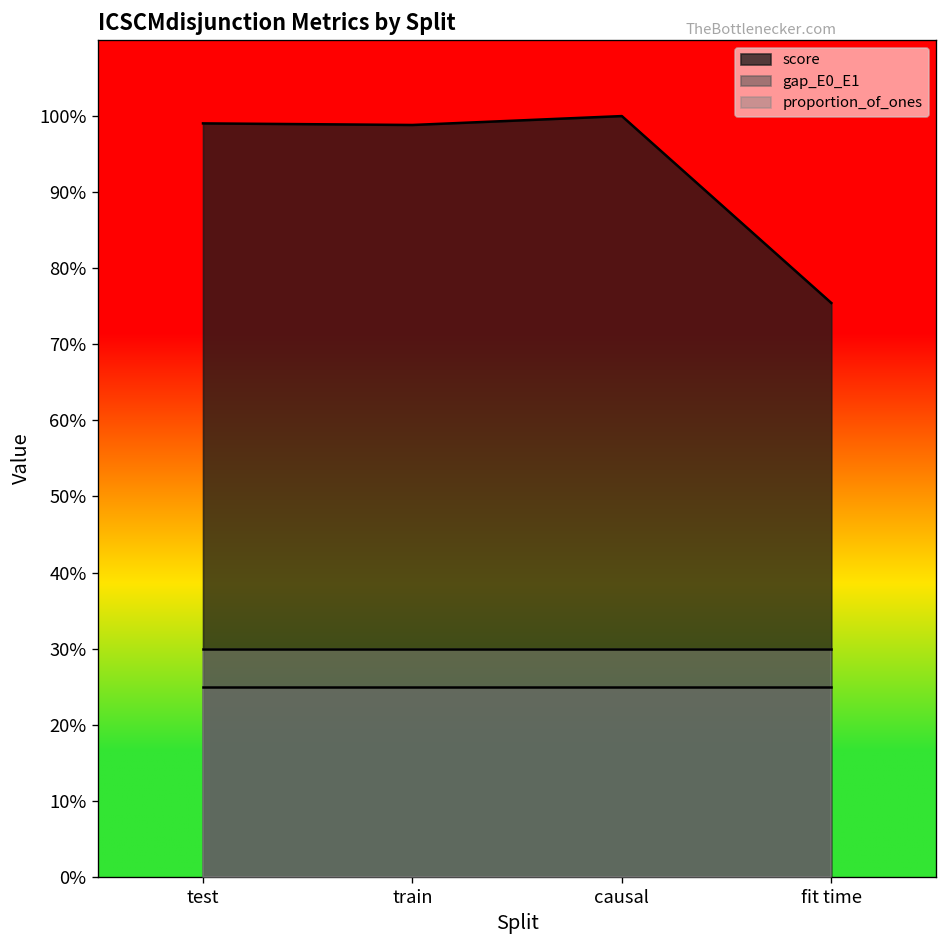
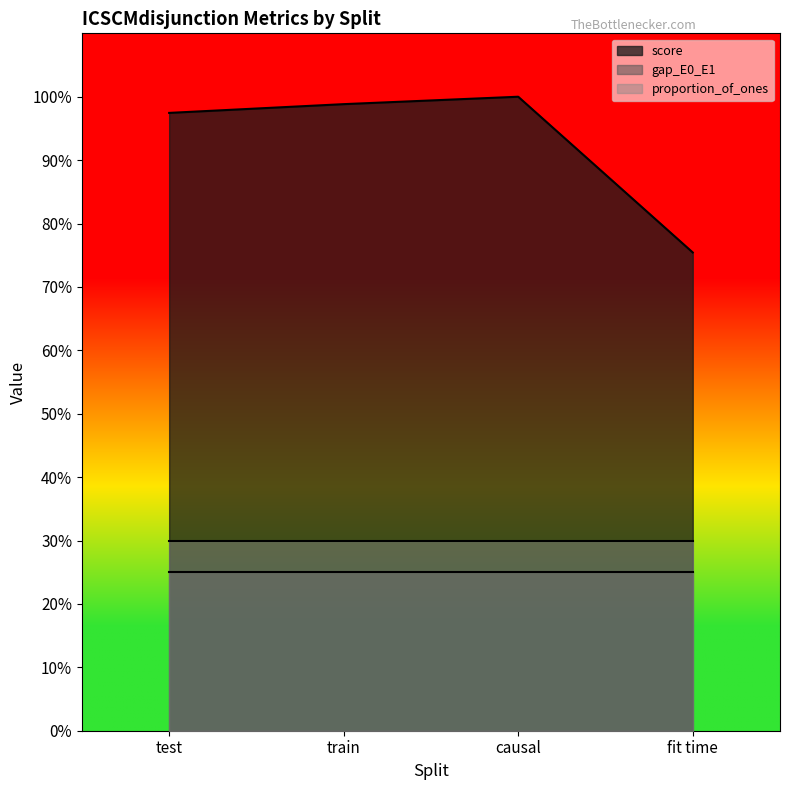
score, test: 99% -> 97%
